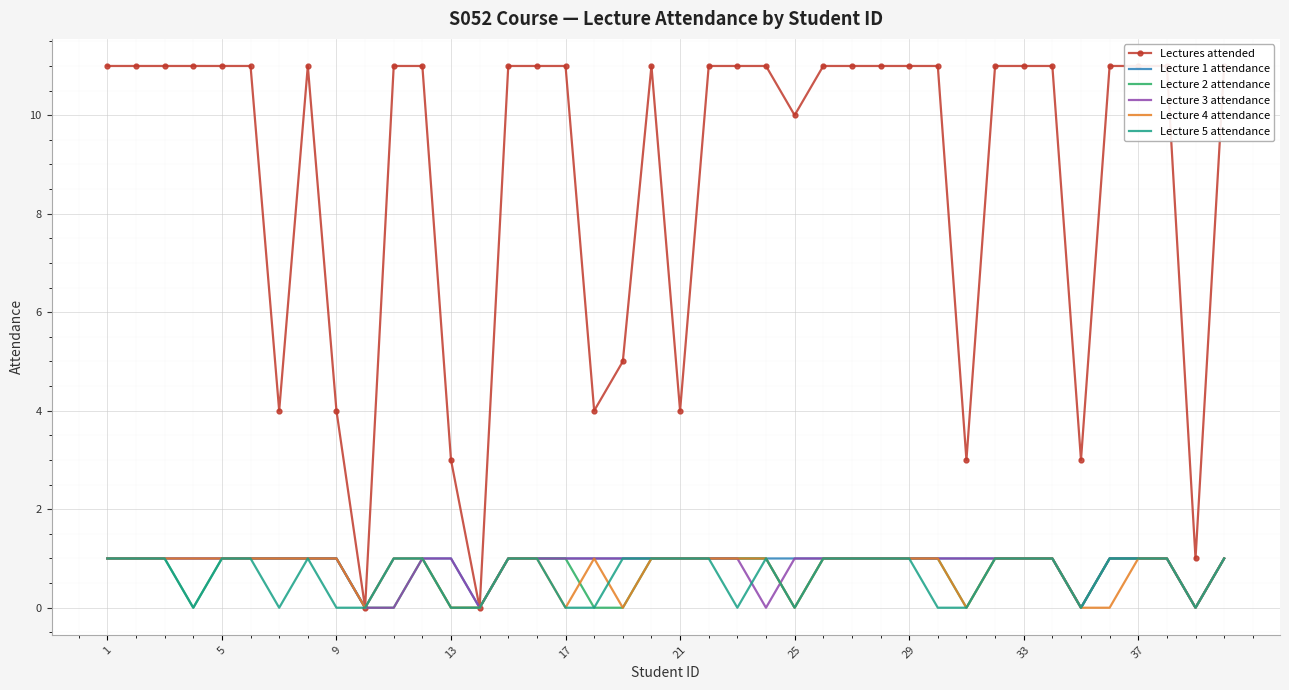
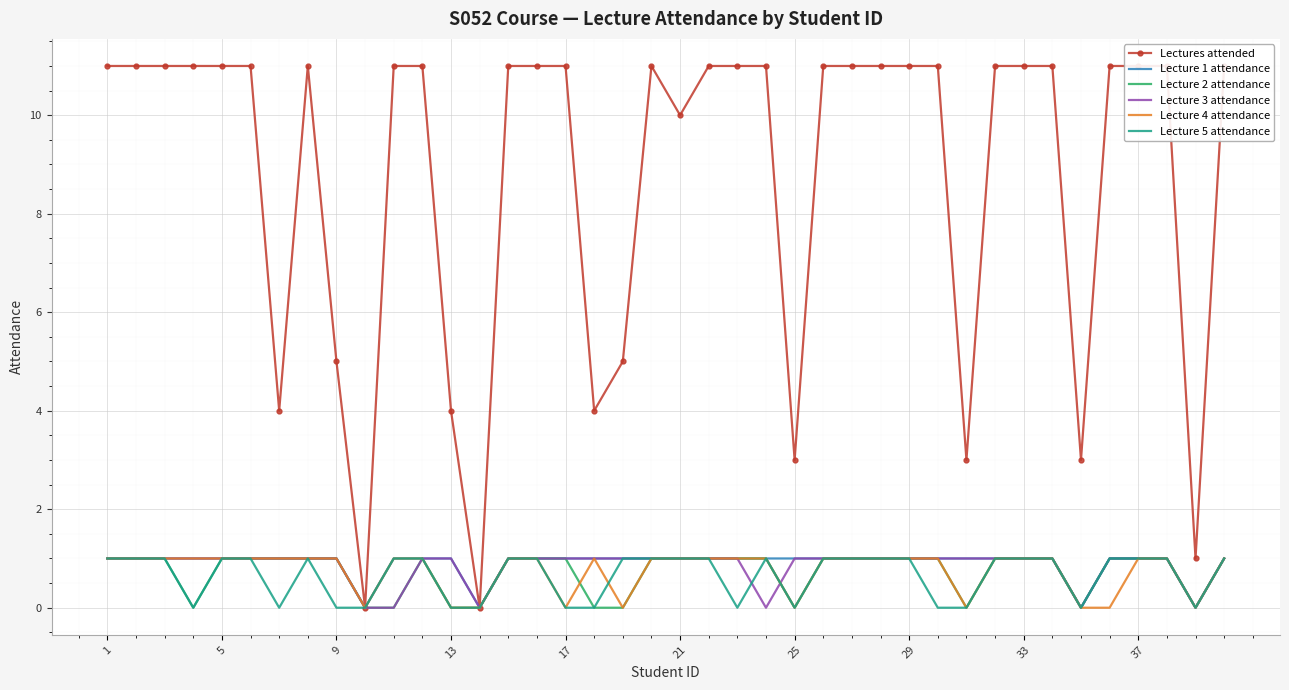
Lectures attended, 9: 4 -> 5
Lectures attended, 13: 3 -> 4
Lectures attended, 21: 4 -> 10
Lectures attended, 25: 10 -> 3
